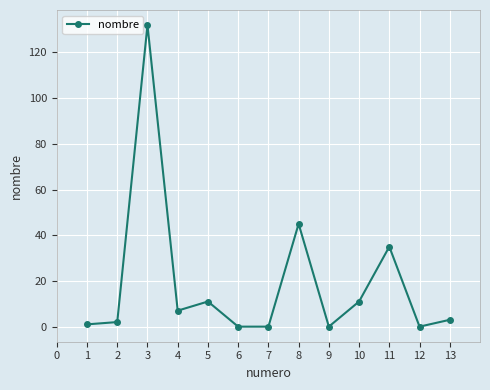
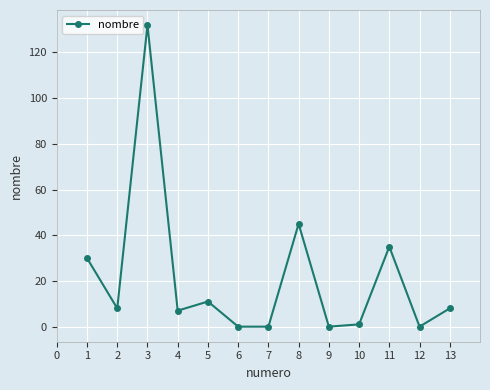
1: 1 -> 30
2: 2 -> 8
10: 11 -> 1
13: 3 -> 8
